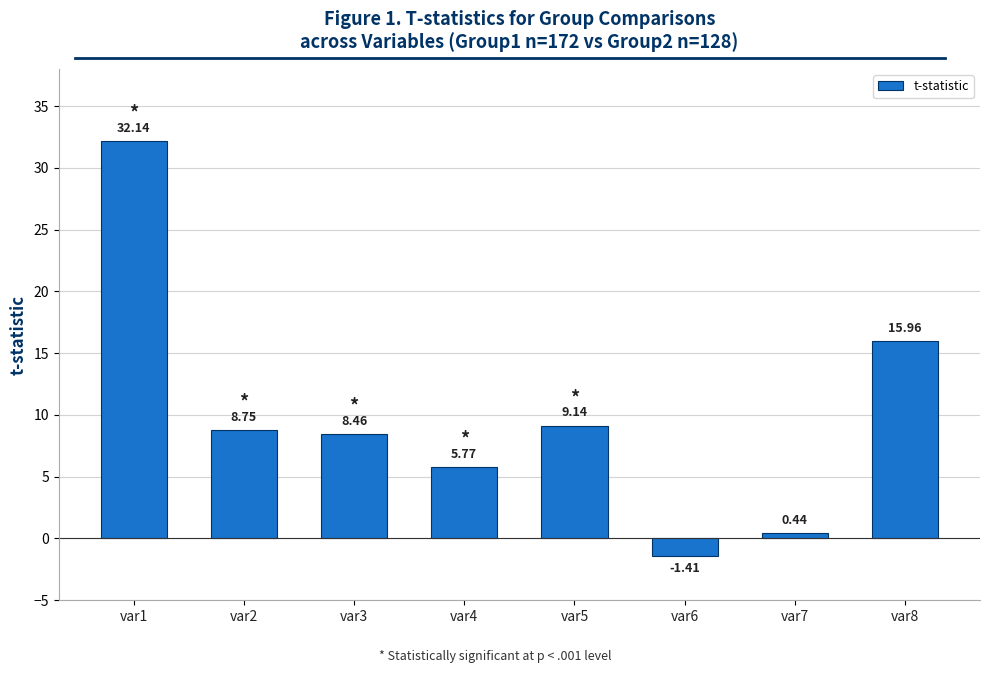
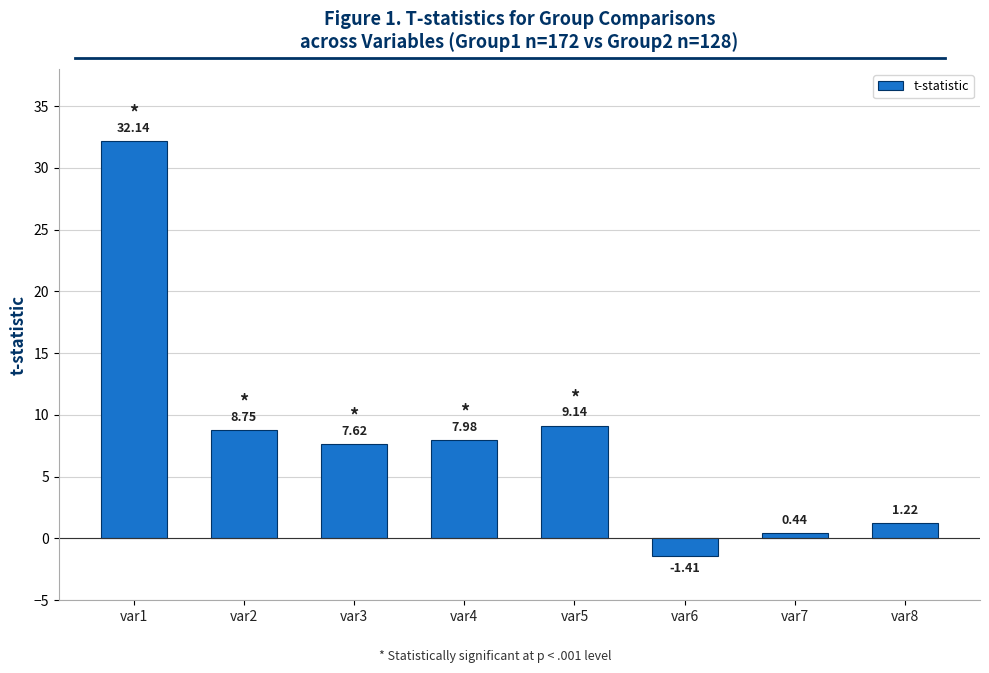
var3: 8.46 -> 7.62
var4: 5.77 -> 7.98
var8: 15.96 -> 1.22
